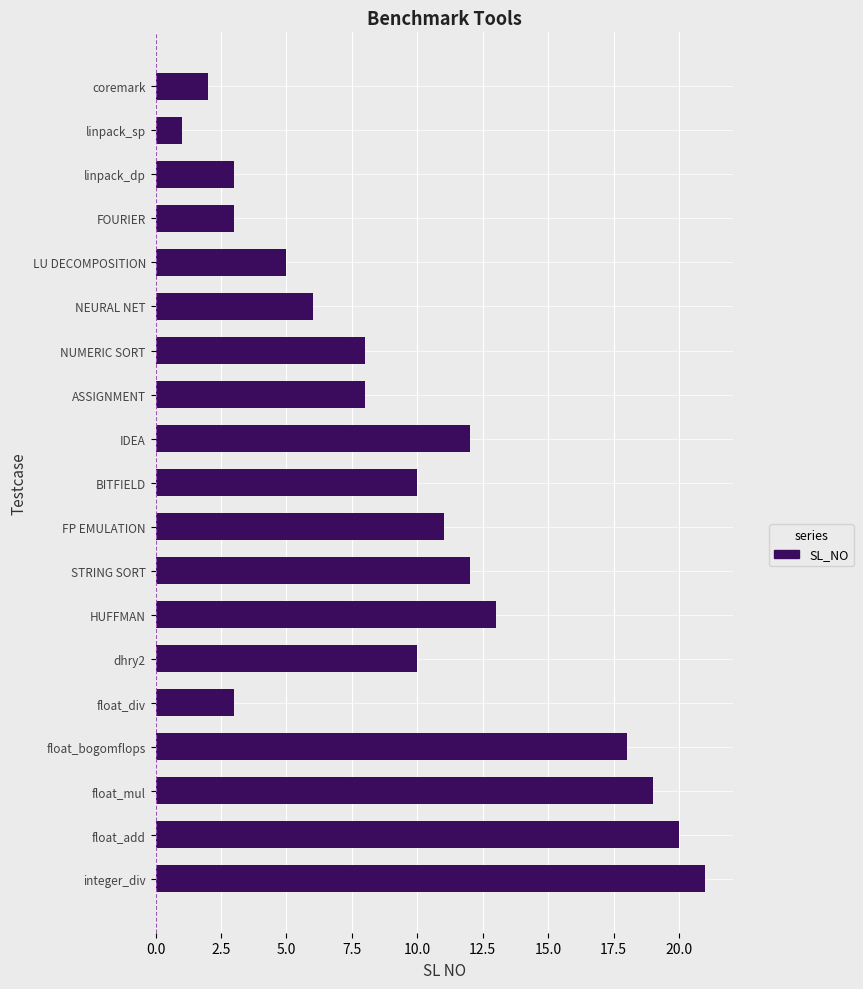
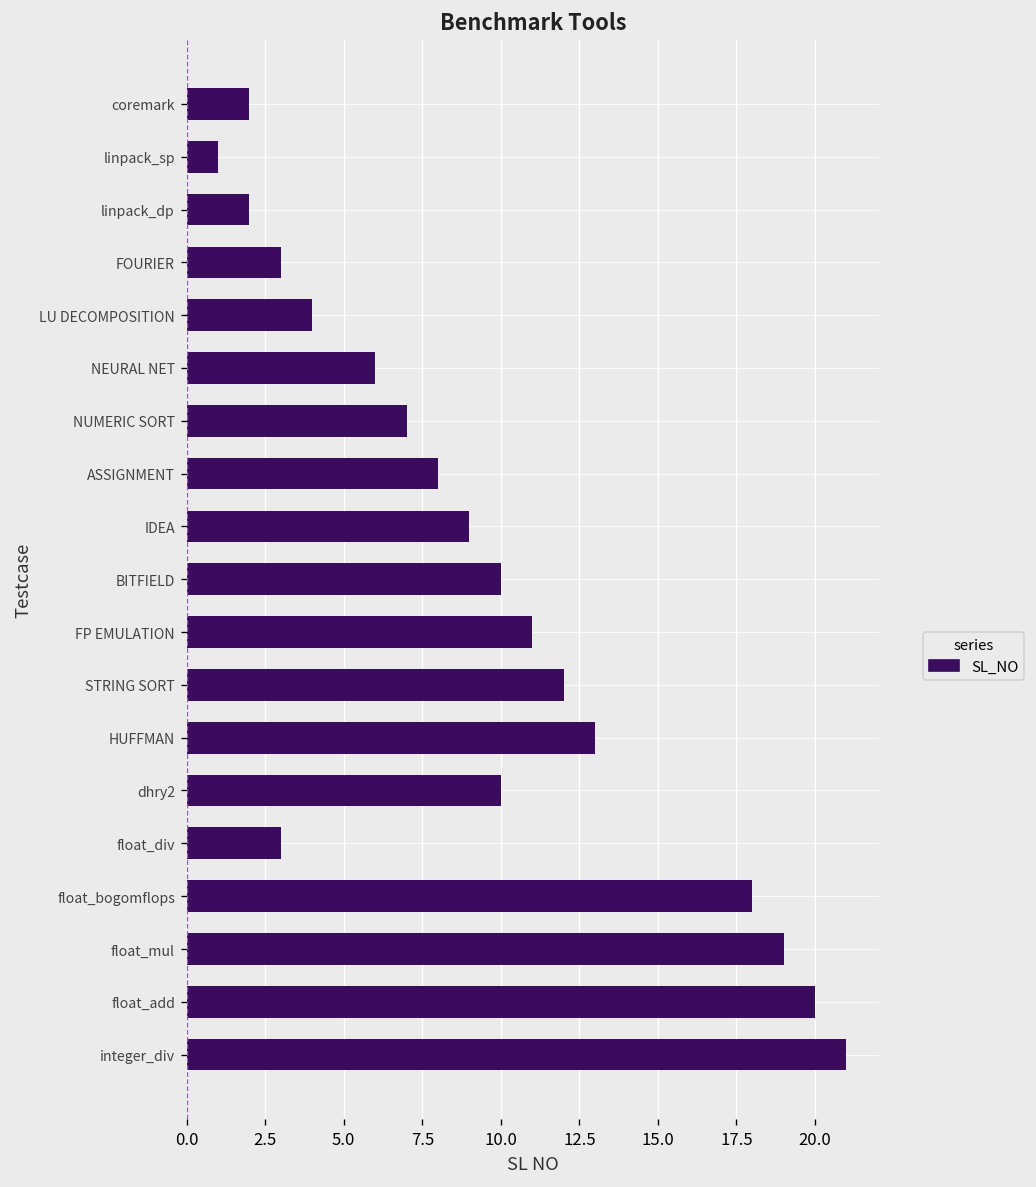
linpack_dp: 3 -> 2
LU DECOMPOSITION: 5 -> 4
NUMERIC SORT: 8 -> 7
IDEA: 12 -> 9
